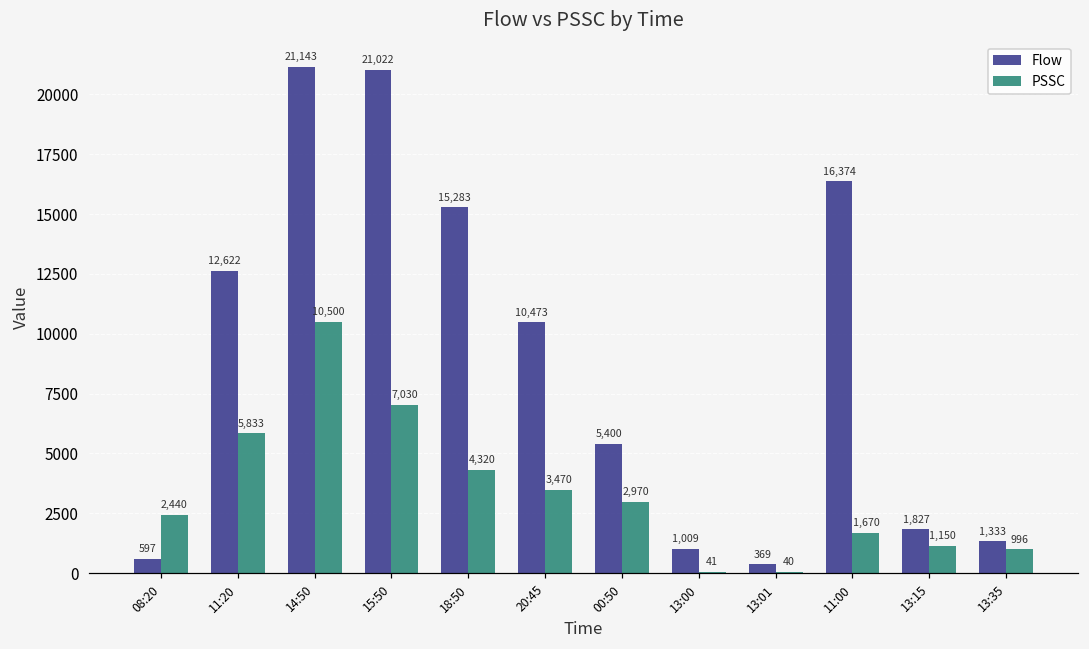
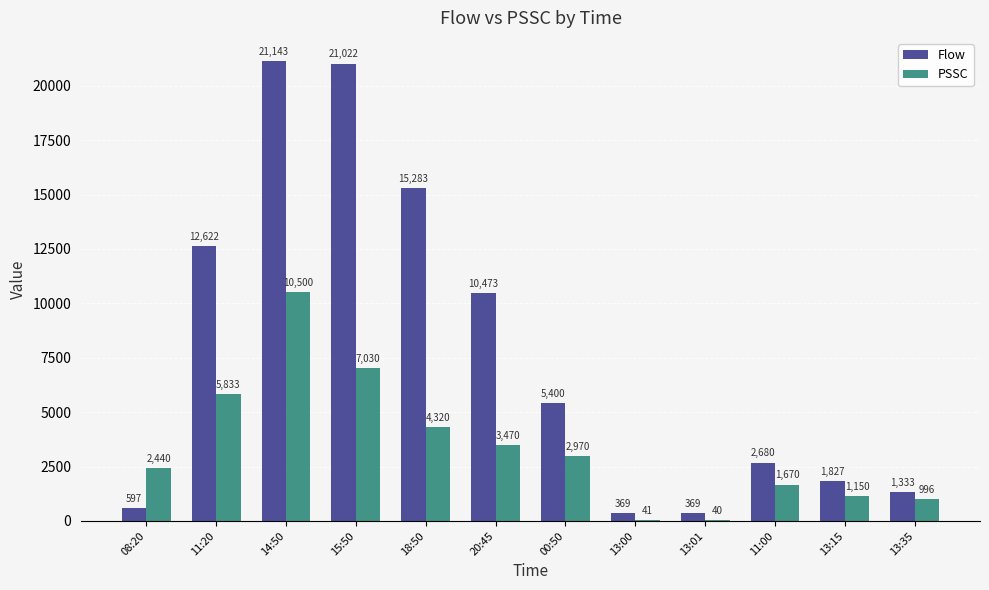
Flow, 13:00: 1,009 -> 369
Flow, 11:00: 16,374 -> 2,680
